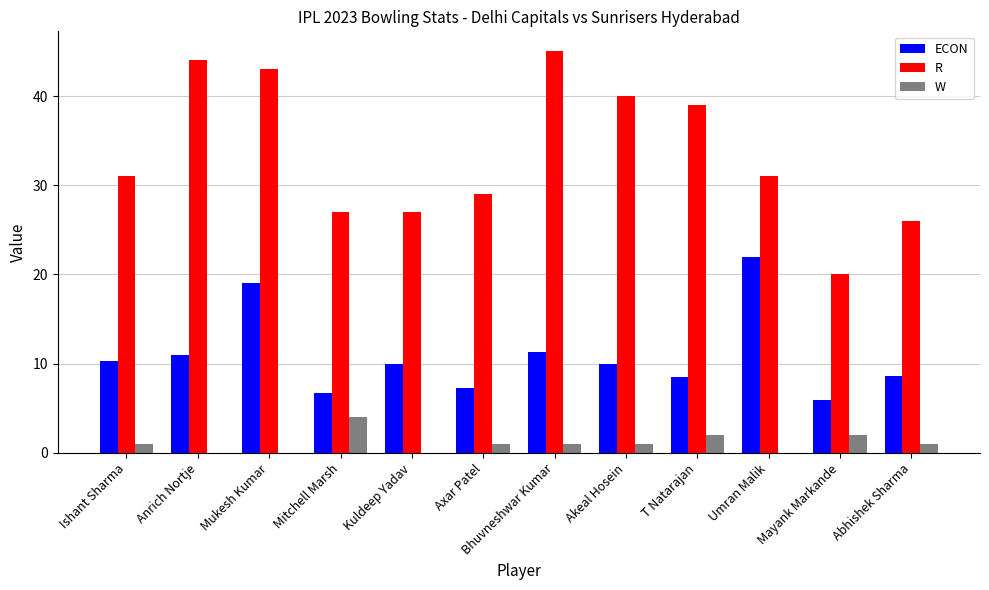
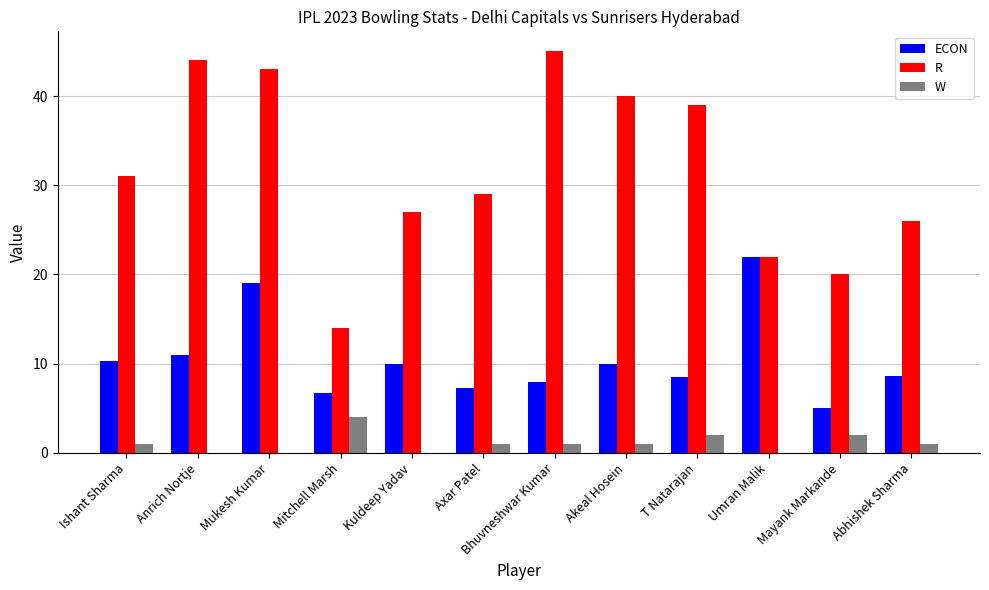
R, Mitchell Marsh: 27 -> 14
ECON, Bhuvneshwar Kumar: 11 -> 8
R, Umran Malik: 31 -> 22
ECON, Mayank Markande: 6 -> 5
